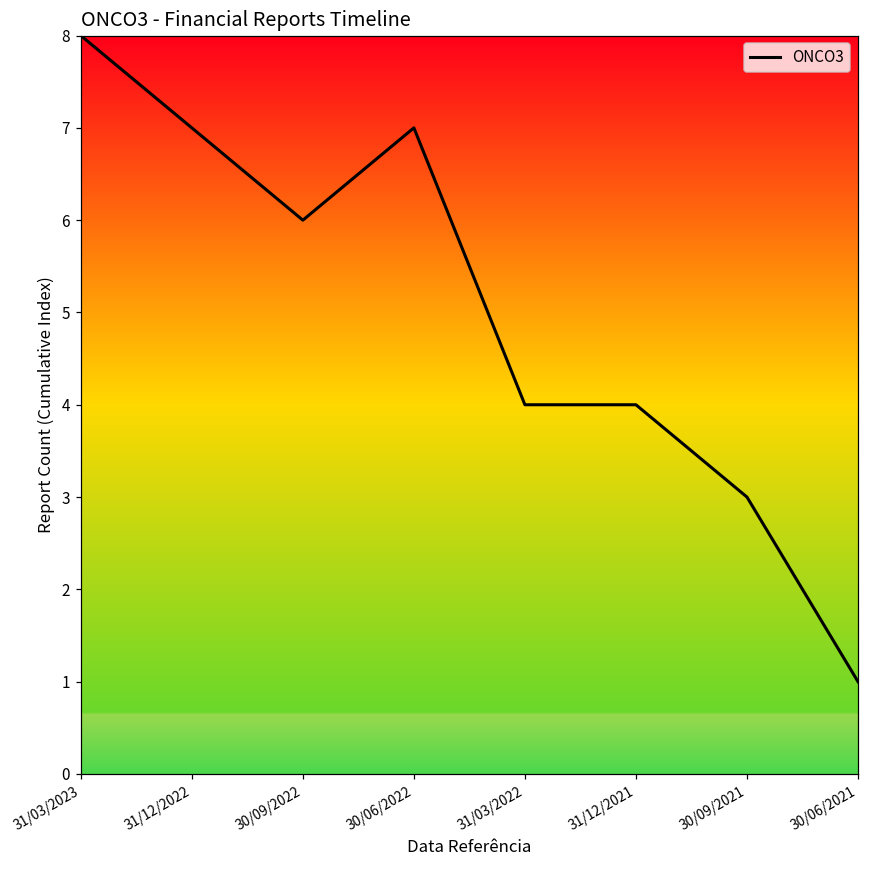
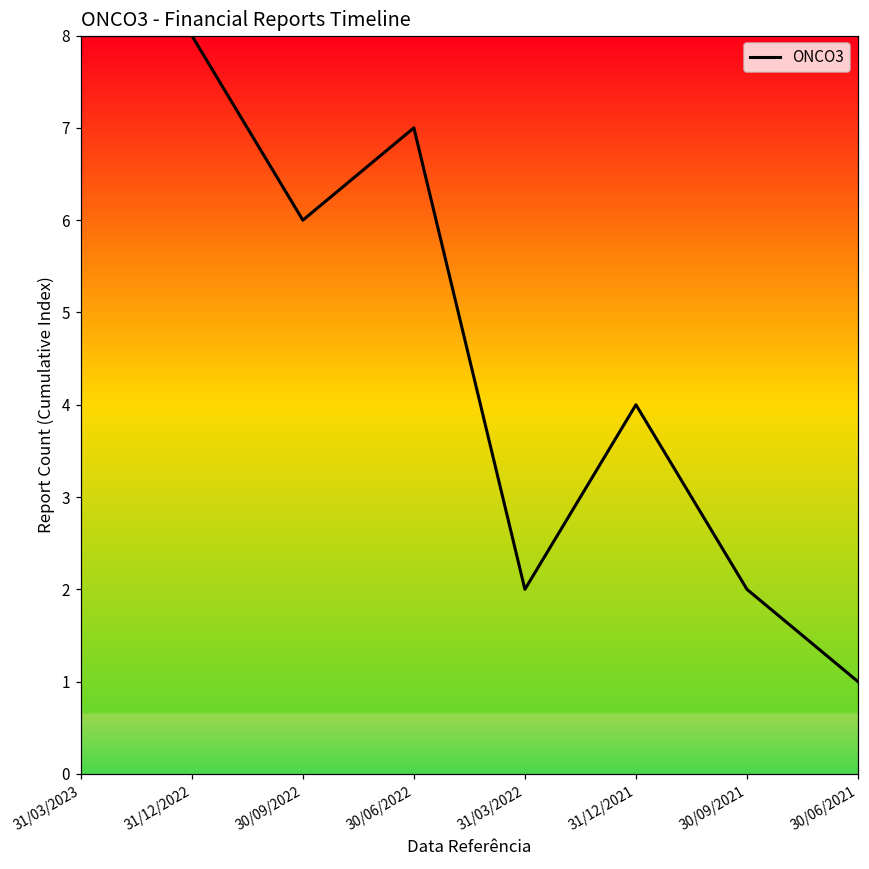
31/12/2022: 7 -> 8
31/03/2022: 4 -> 2
30/09/2021: 3 -> 2
